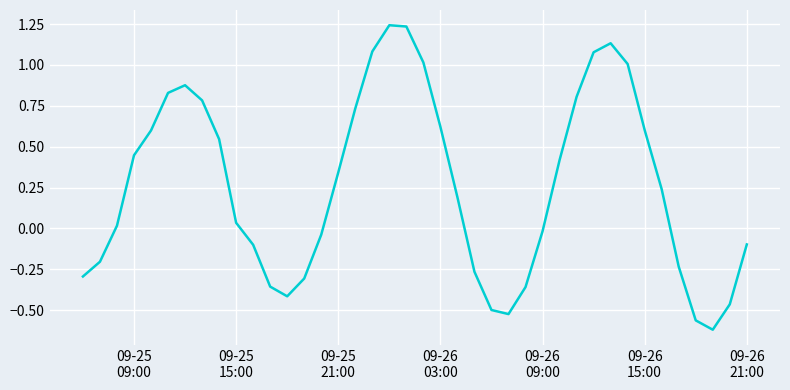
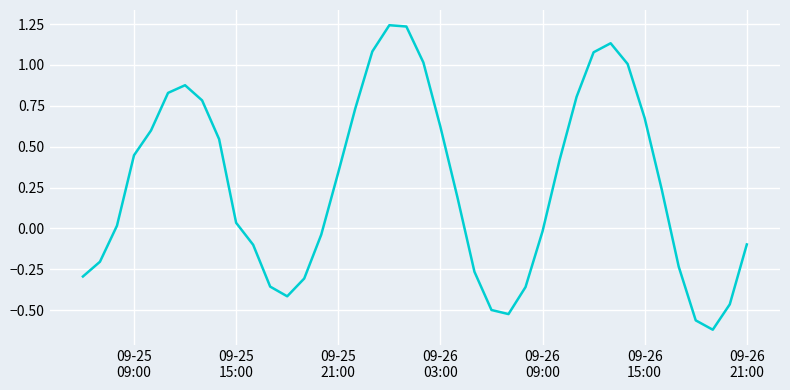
09-26 15:00: 0.60 -> 0.67
